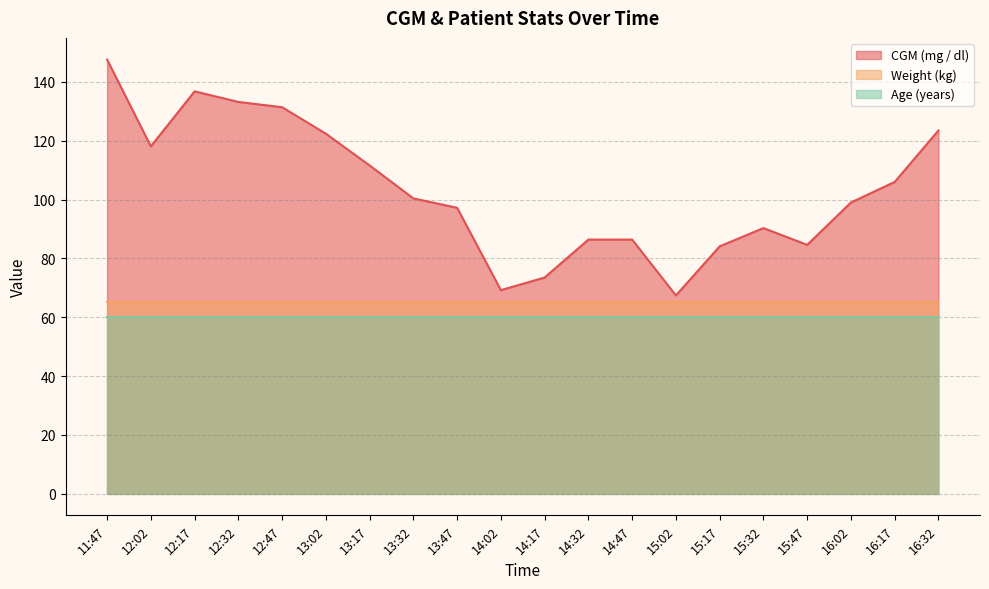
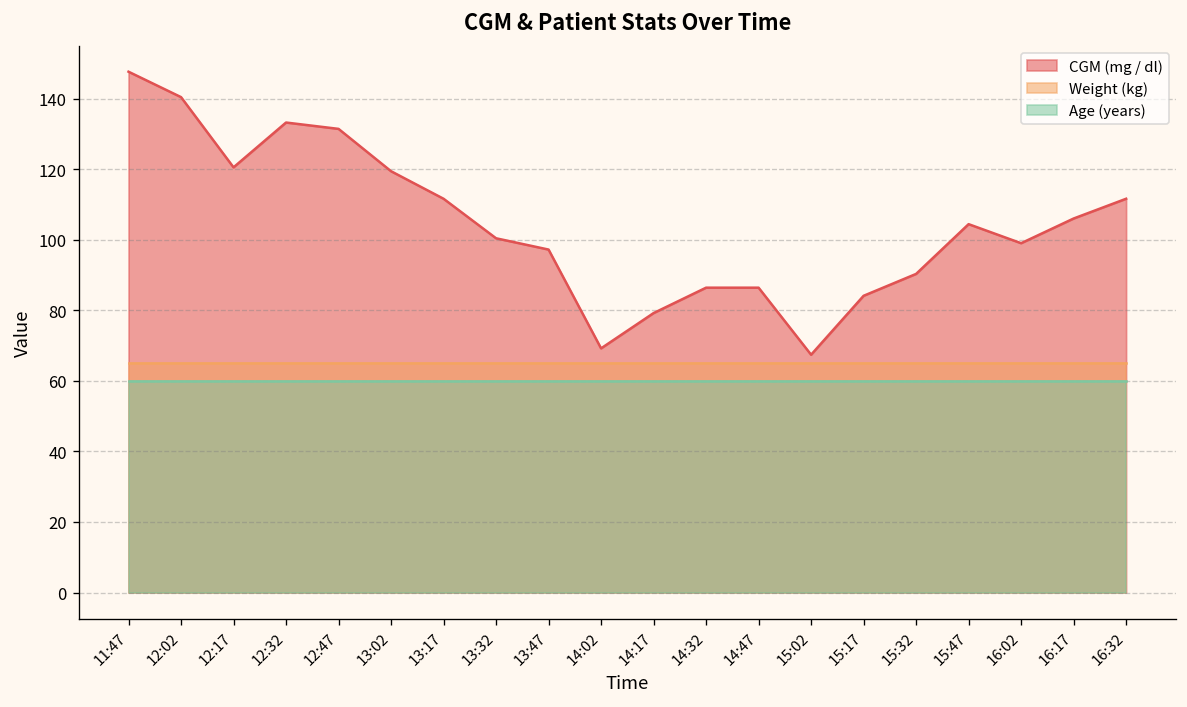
CGM (mg / dl), 12:02: 118 -> 140
CGM (mg / dl), 12:17: 137 -> 121
CGM (mg / dl), 13:02: 122 -> 119
CGM (mg / dl), 14:17: 74 -> 79
CGM (mg / dl), 15:47: 85 -> 104
CGM (mg / dl), 16:32: 124 -> 112
